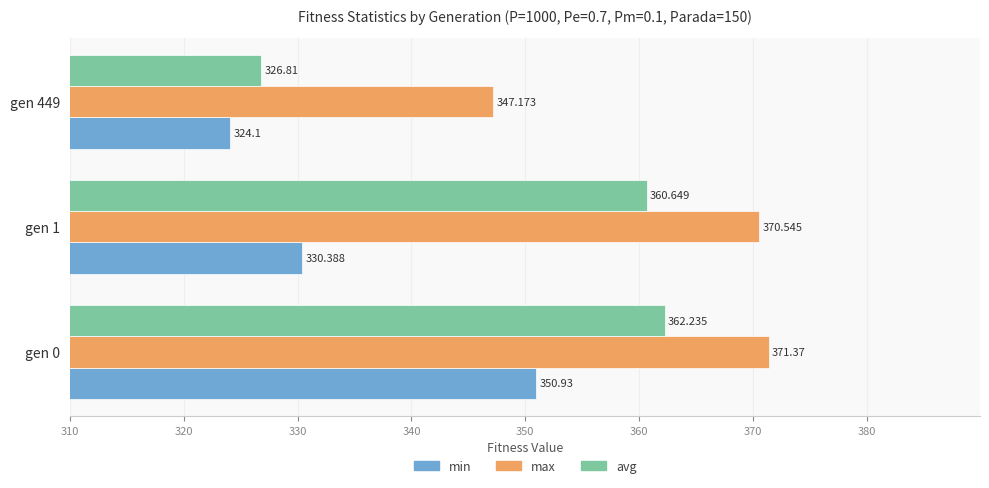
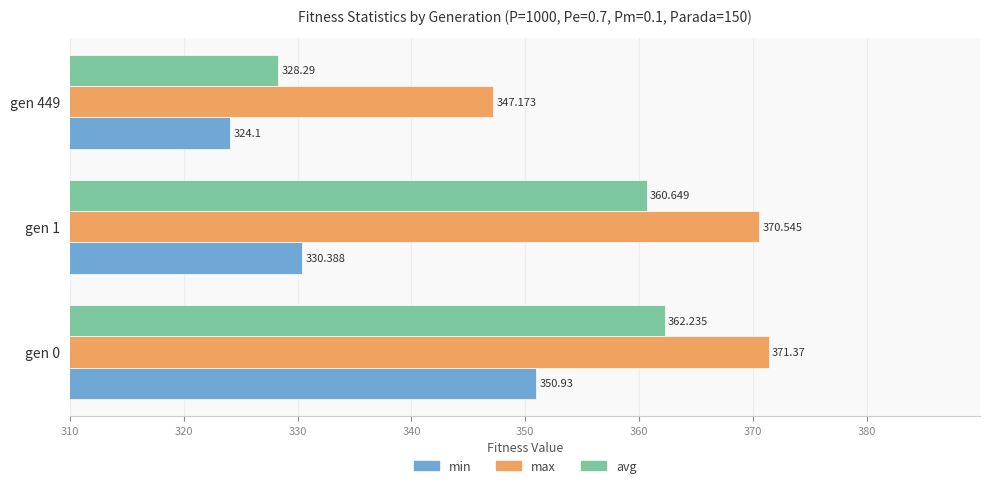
avg, gen 449: 326.81 -> 328.29
